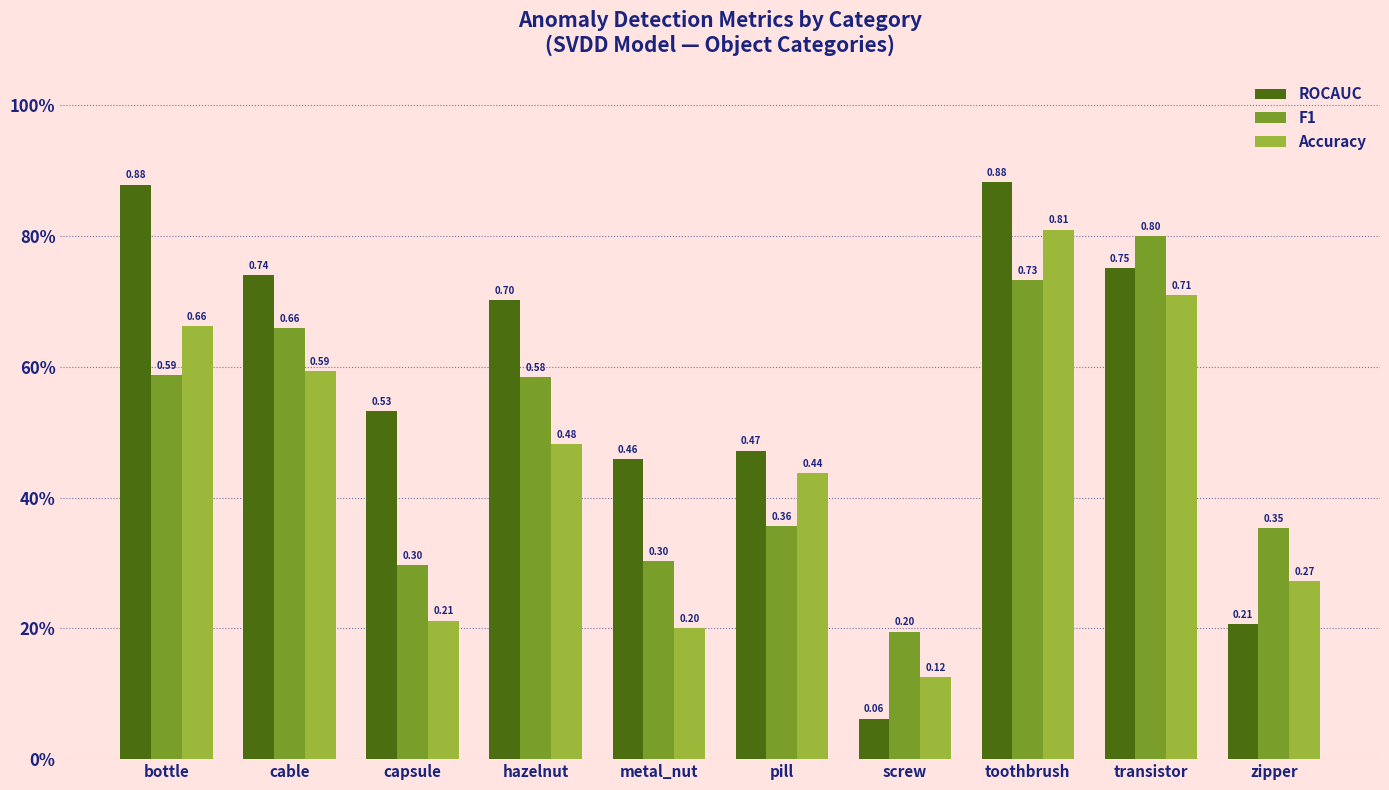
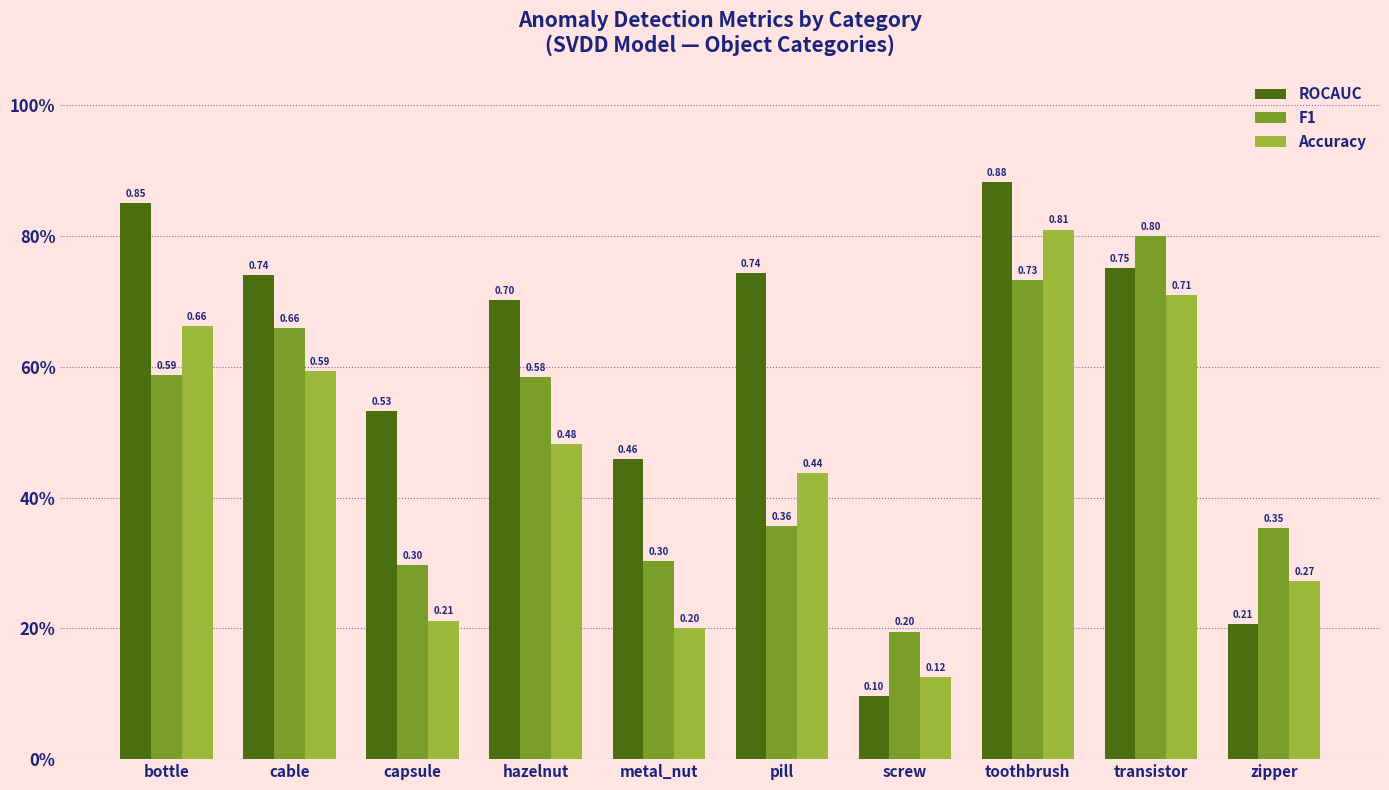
ROCAUC, bottle: 0.88 -> 0.85
ROCAUC, pill: 0.47 -> 0.74
ROCAUC, screw: 0.06 -> 0.10
